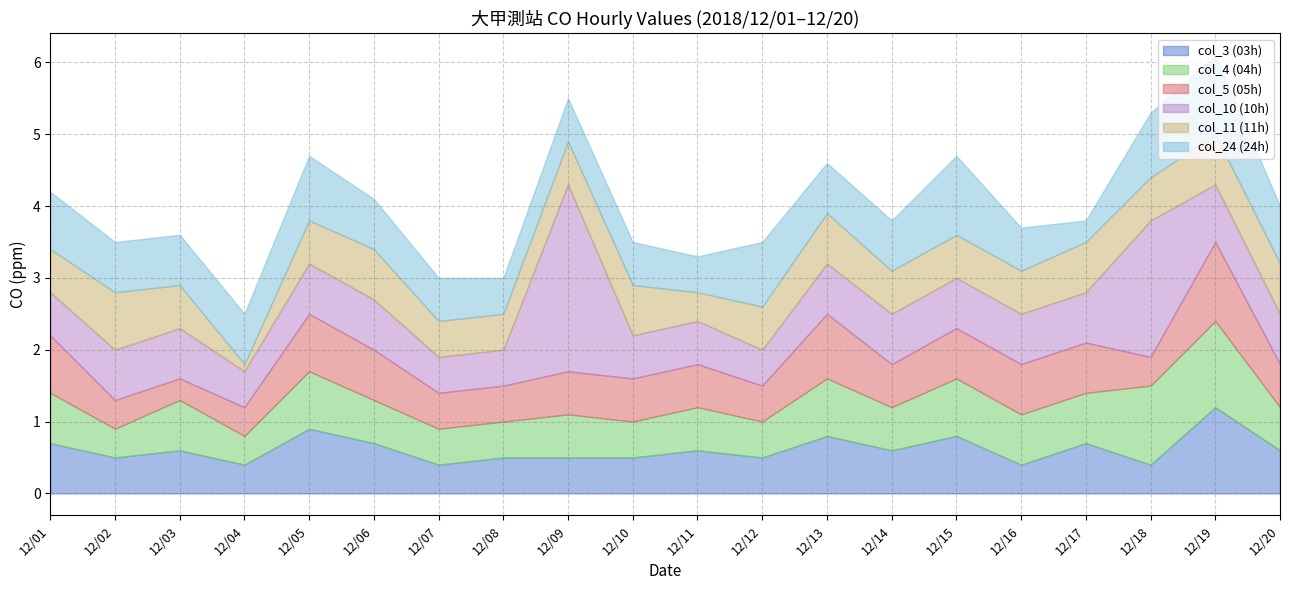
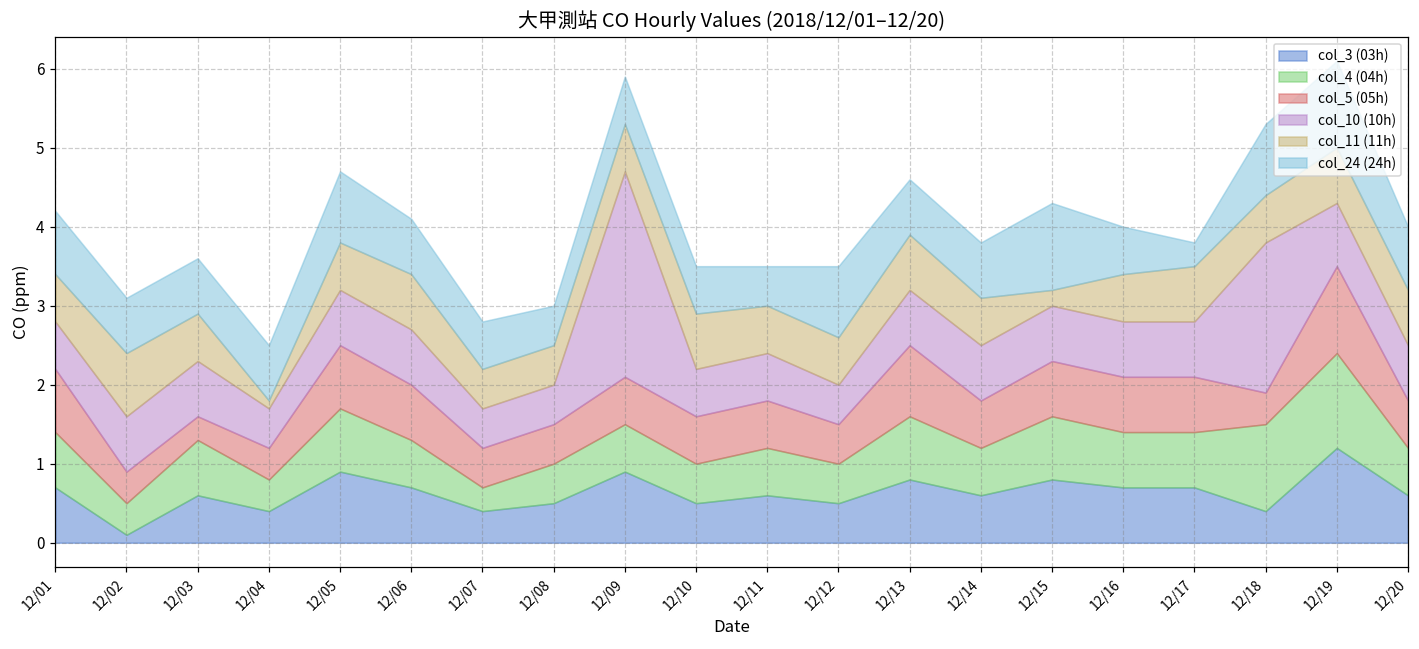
col_3 (03h), 12/02: 0.5 -> 0.1
col_4 (04h), 12/07: 0.5 -> 0.3
col_3 (03h), 12/09: 0.5 -> 0.9
col_11 (11h), 12/11: 0.4 -> 0.6
col_11 (11h), 12/15: 0.6 -> 0.2
col_3 (03h), 12/16: 0.4 -> 0.7
